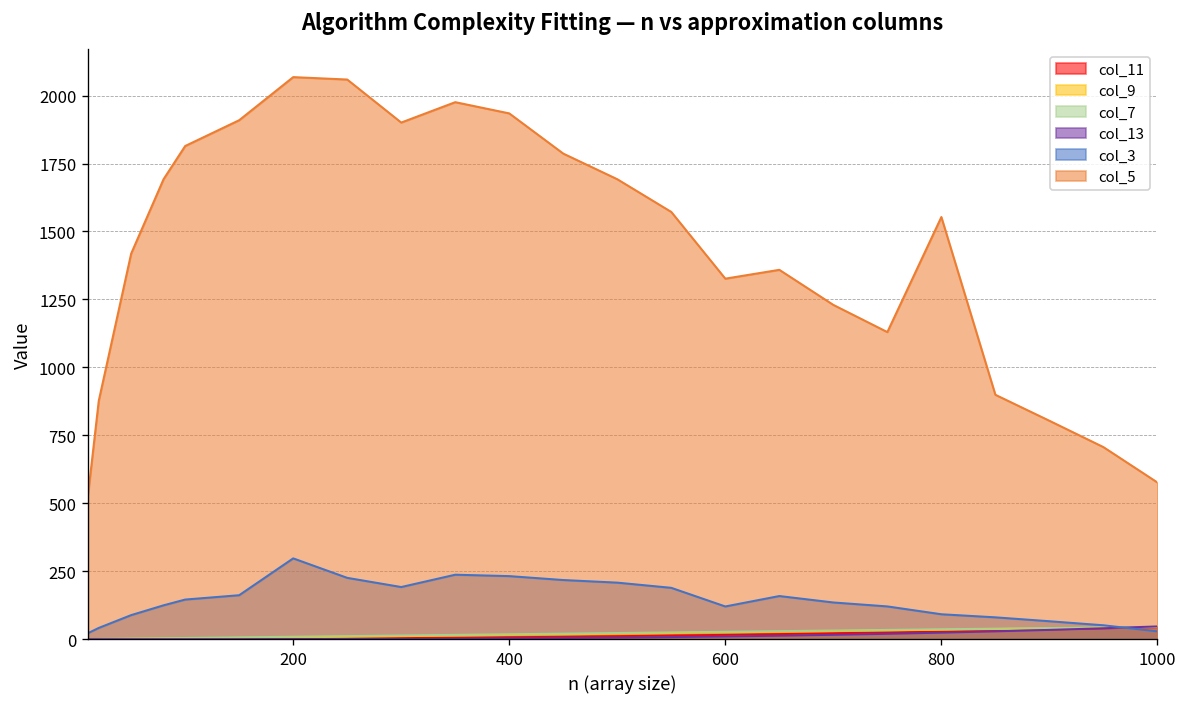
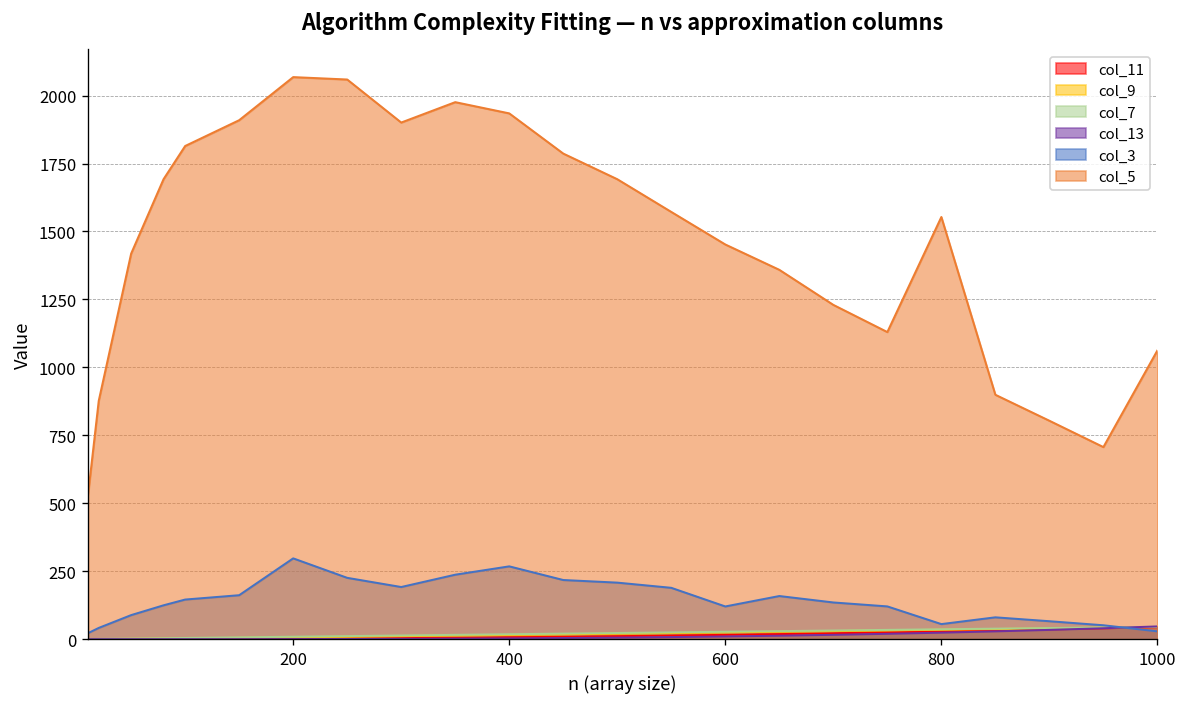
col_3, 400: 230 -> 270
col_5, 600: 1330 -> 1450
col_3, 800: 90 -> 60
col_5, 1000: 580 -> 1060
